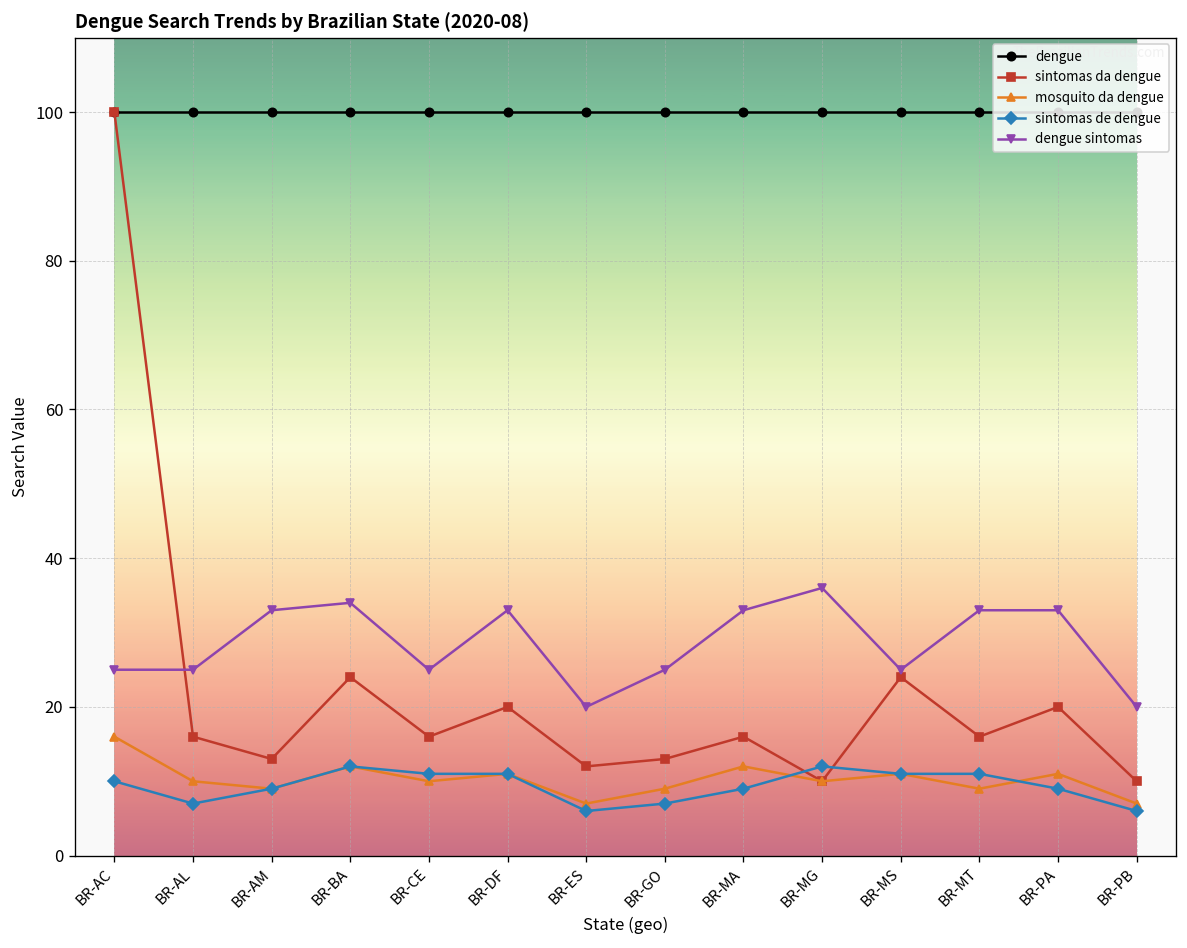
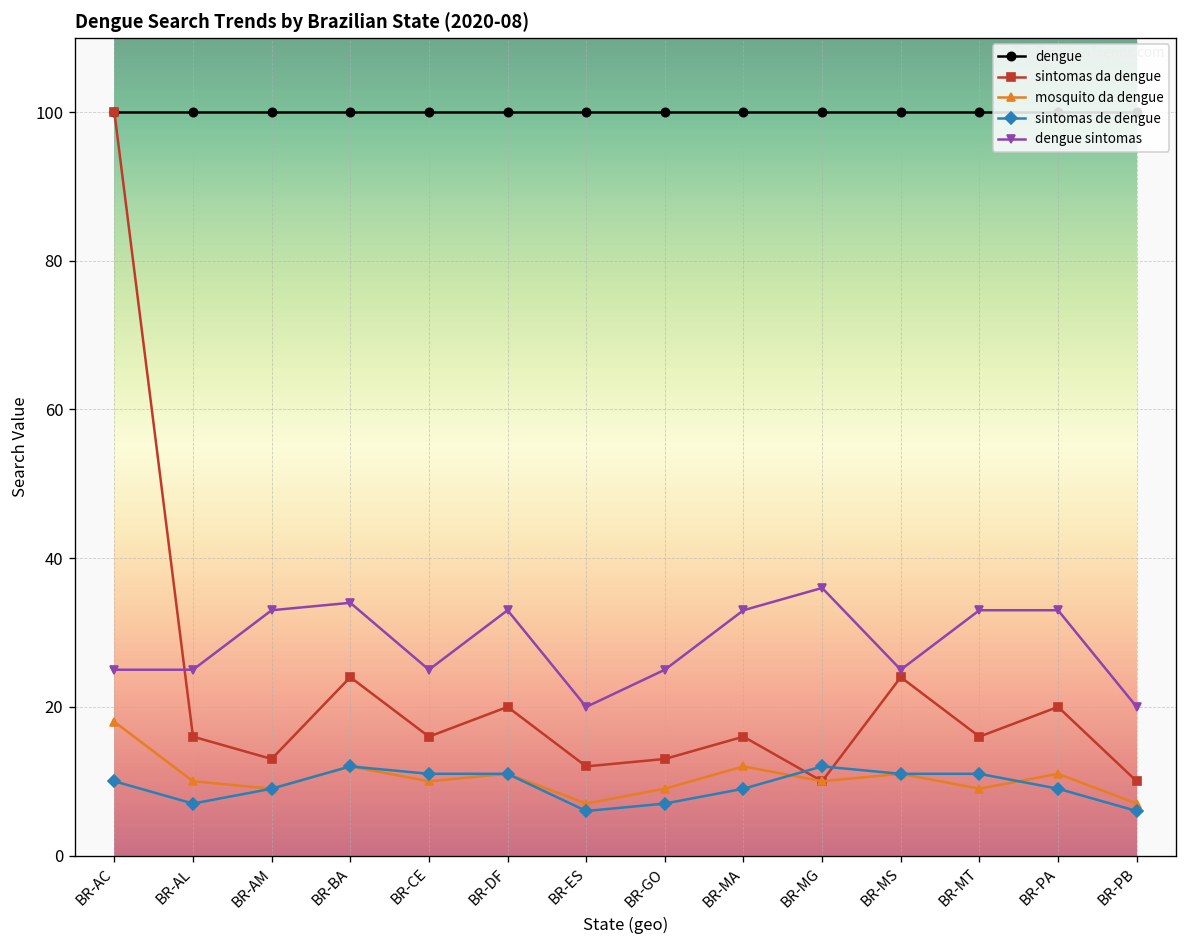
mosquito da dengue, BR-AC: 16 -> 18
